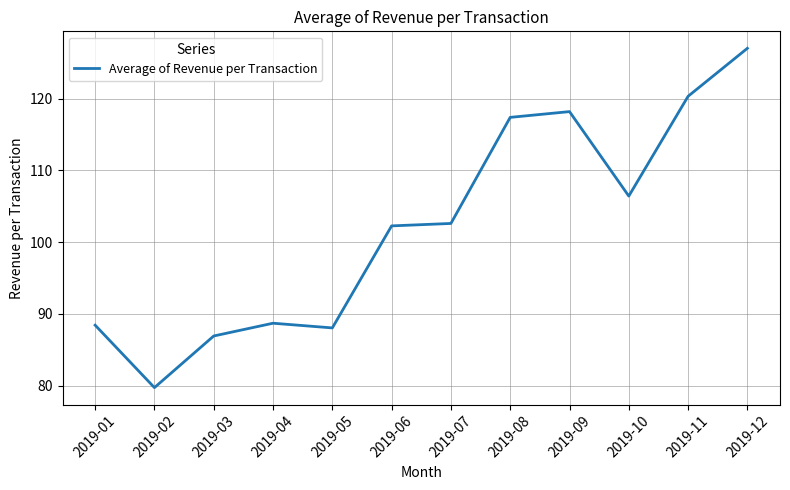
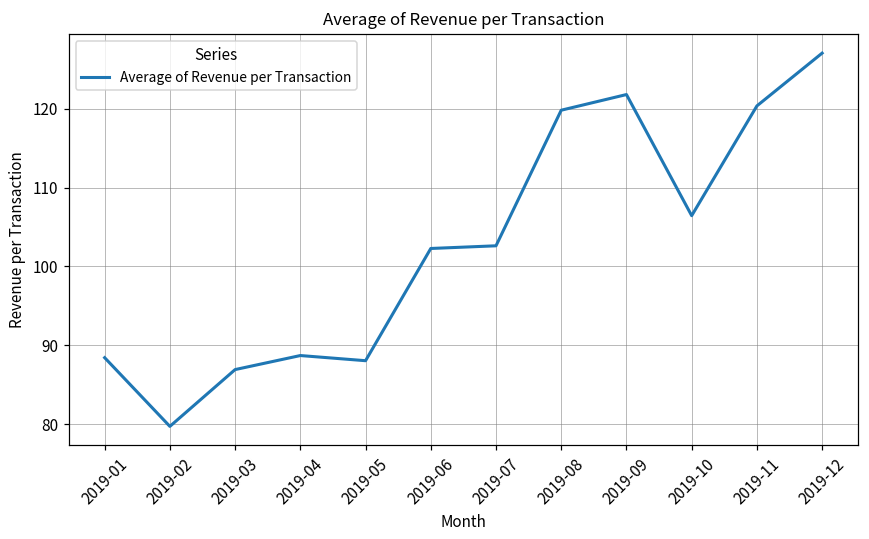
2019-08: 117 -> 120
2019-09: 118 -> 122
